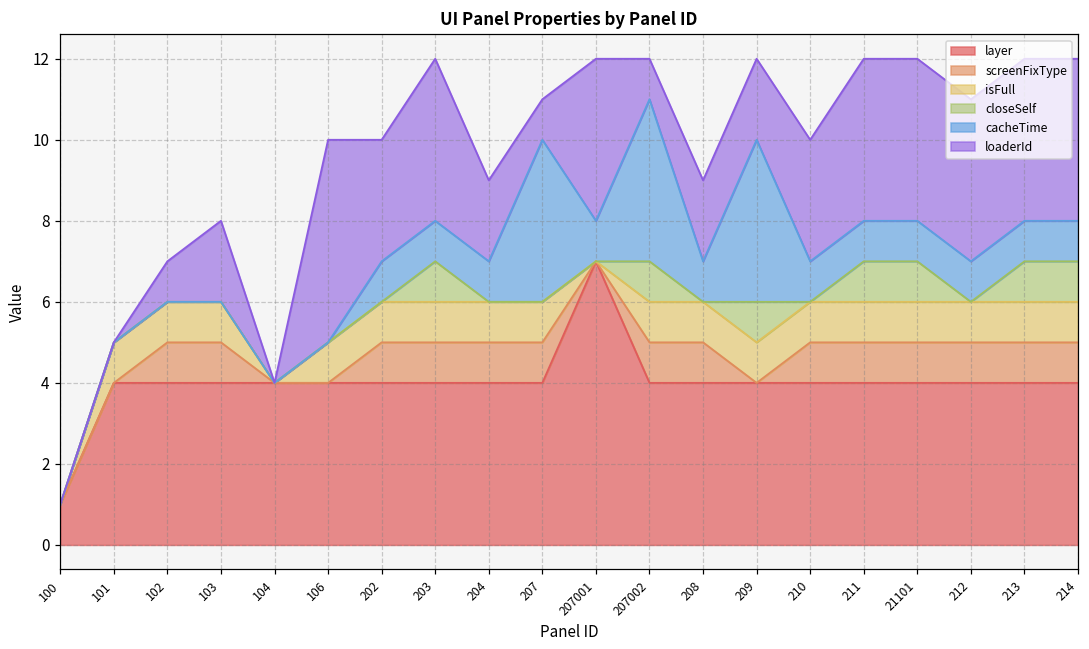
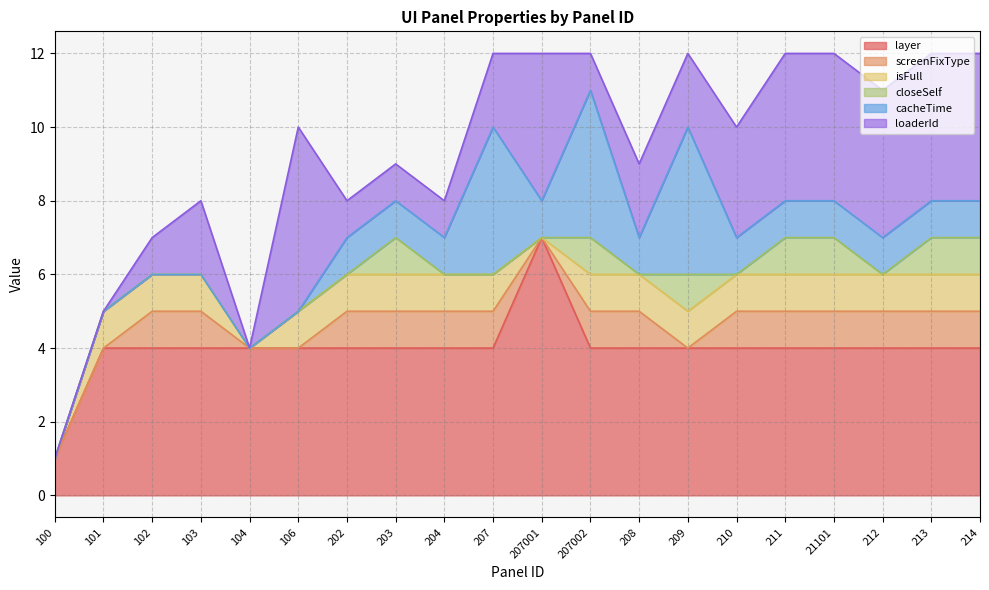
loaderId, 202: 3 -> 1
loaderId, 203: 4 -> 1
loaderId, 204: 2 -> 1
loaderId, 207: 1 -> 2
